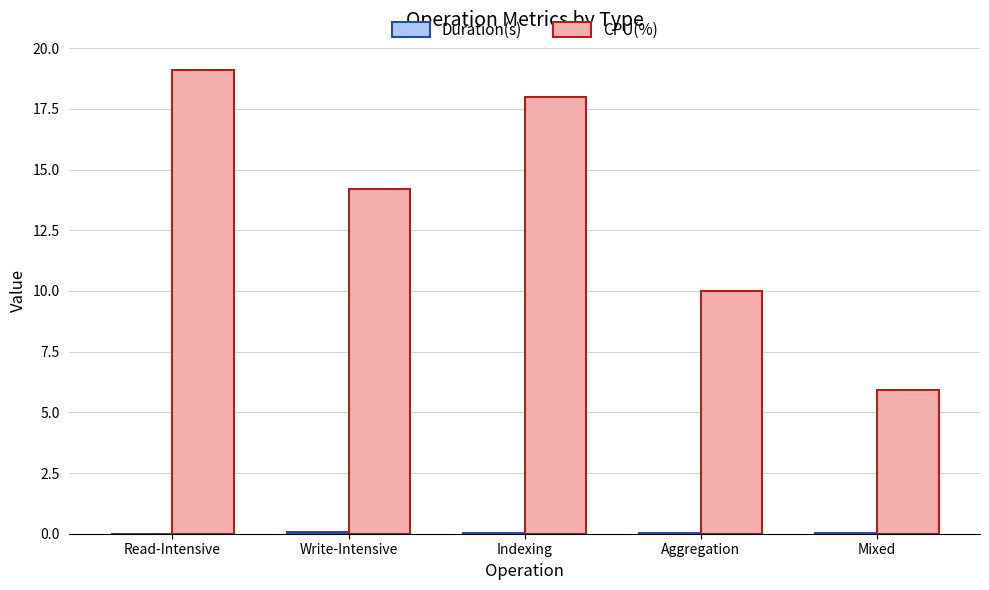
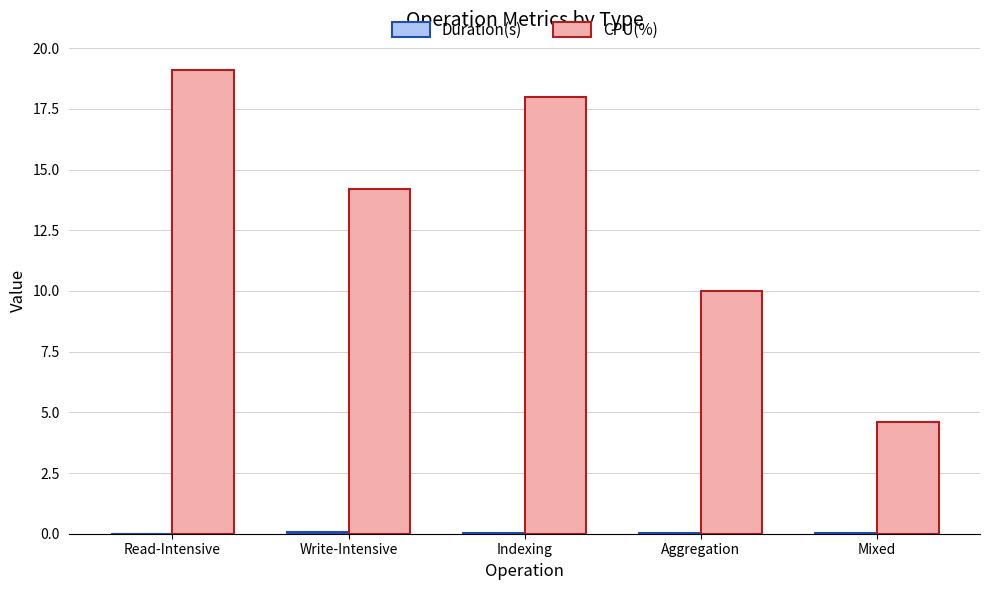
CPU(%), Mixed: 5.9 -> 4.6
